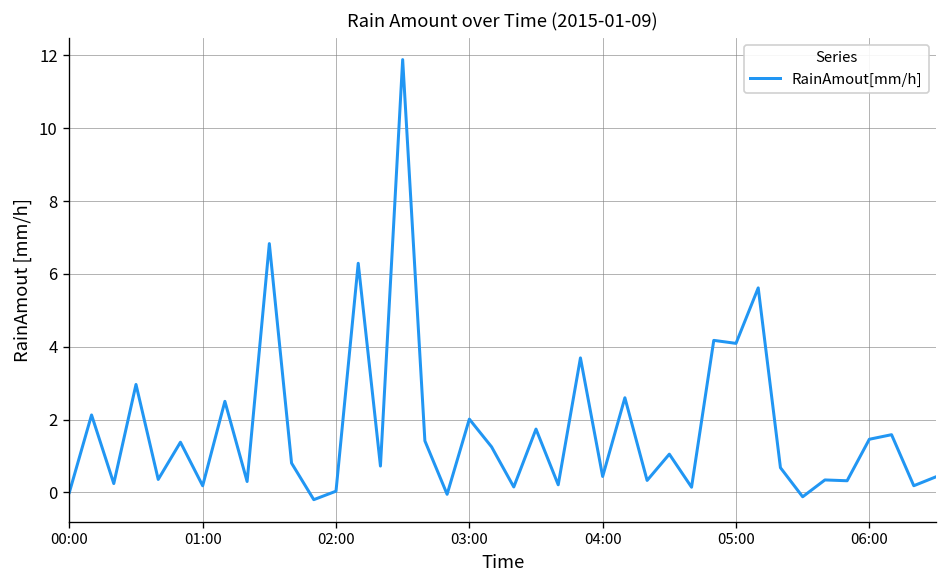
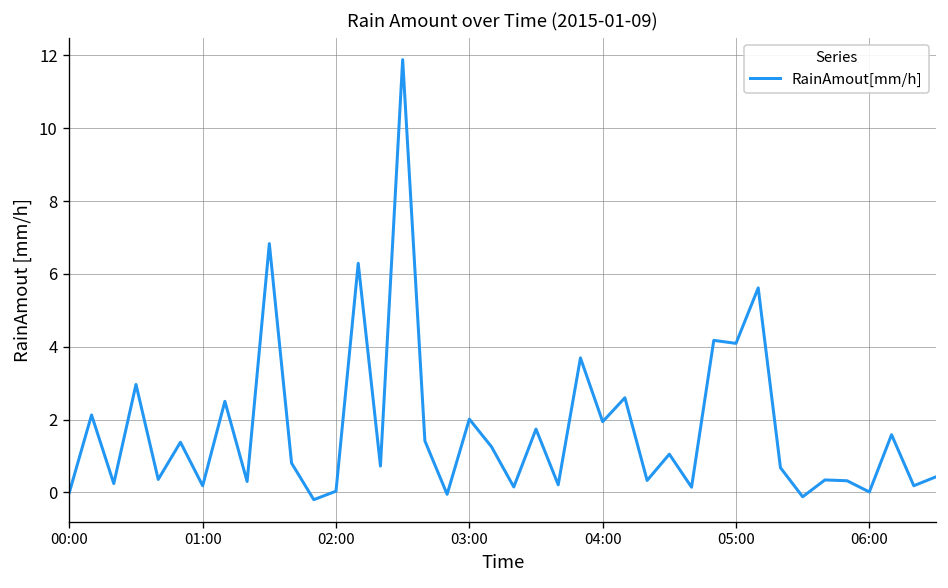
04:00: 0.4 -> 1.9
06:00: 1.5 -> 0.0
